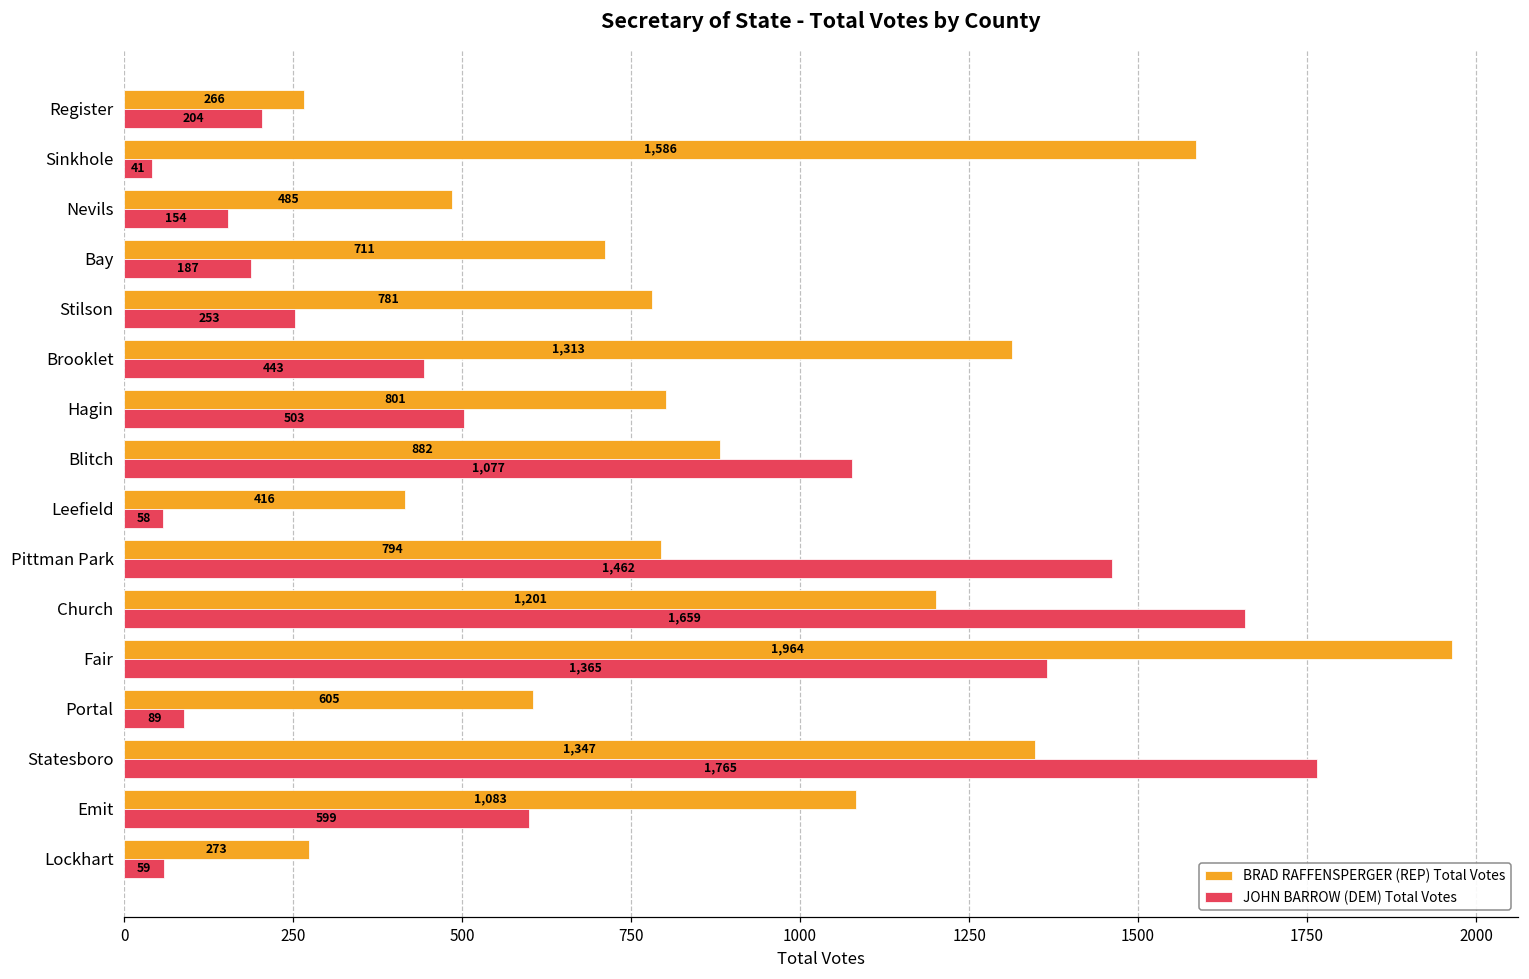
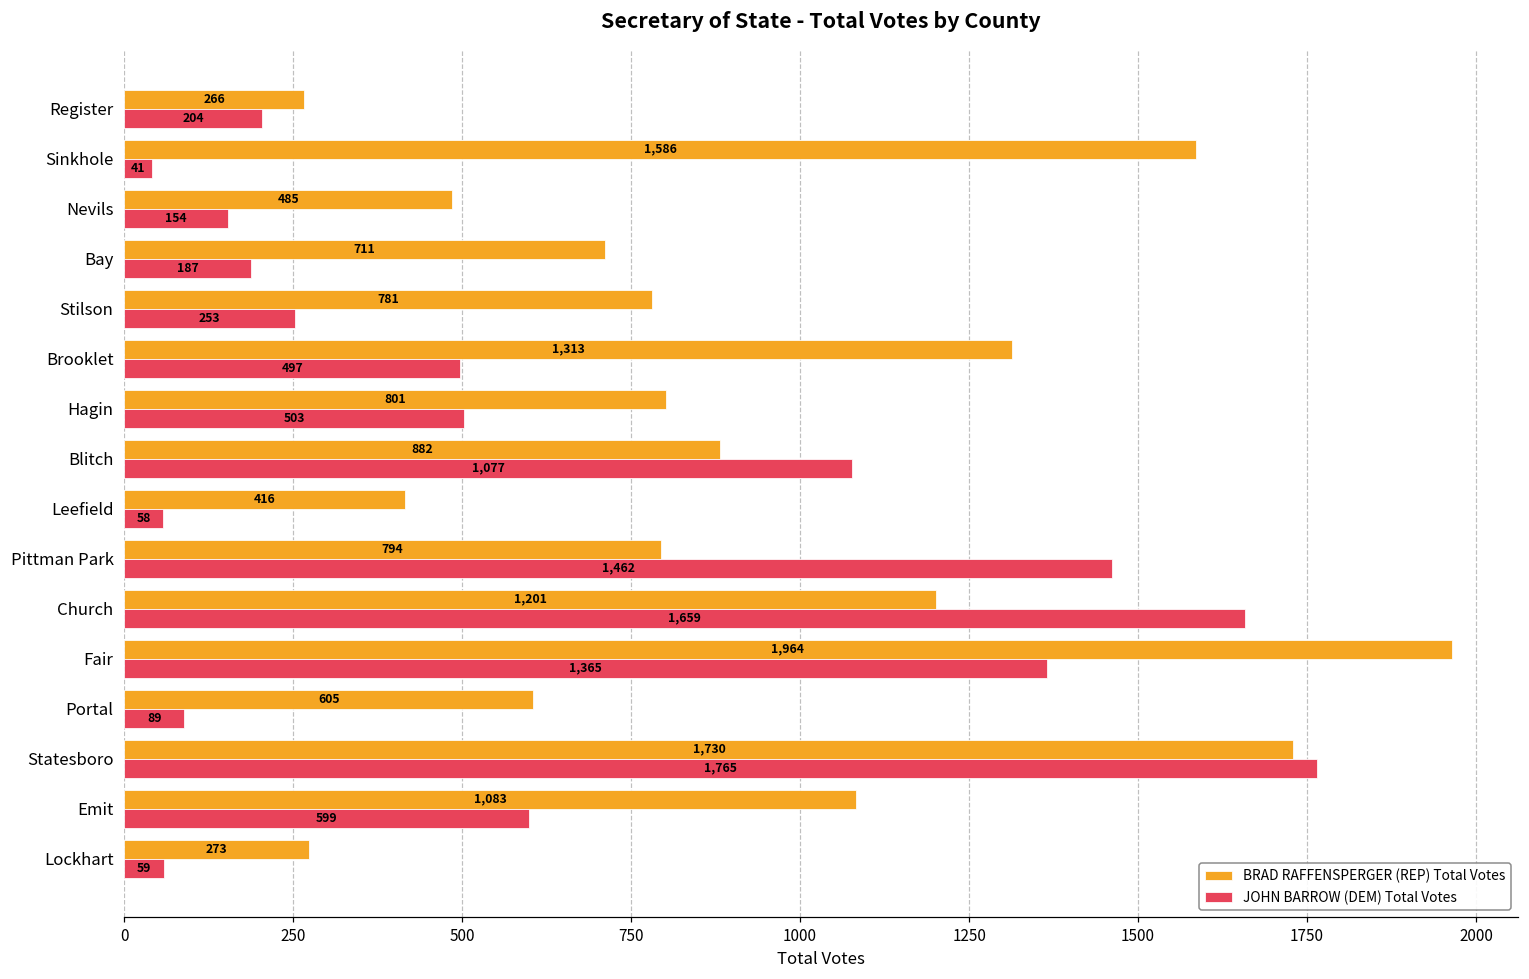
JOHN BARROW (DEM) Total Votes, Brooklet: 443 -> 497
BRAD RAFFENSPERGER (REP) Total Votes, Statesboro: 1,347 -> 1,730
